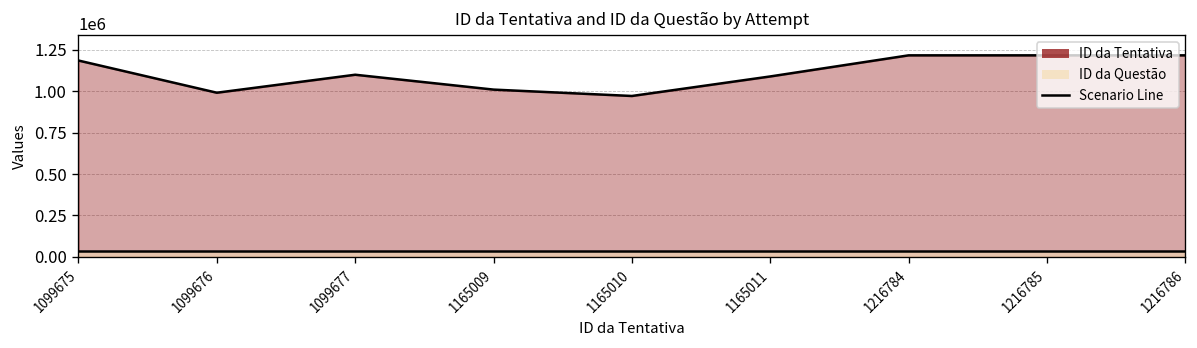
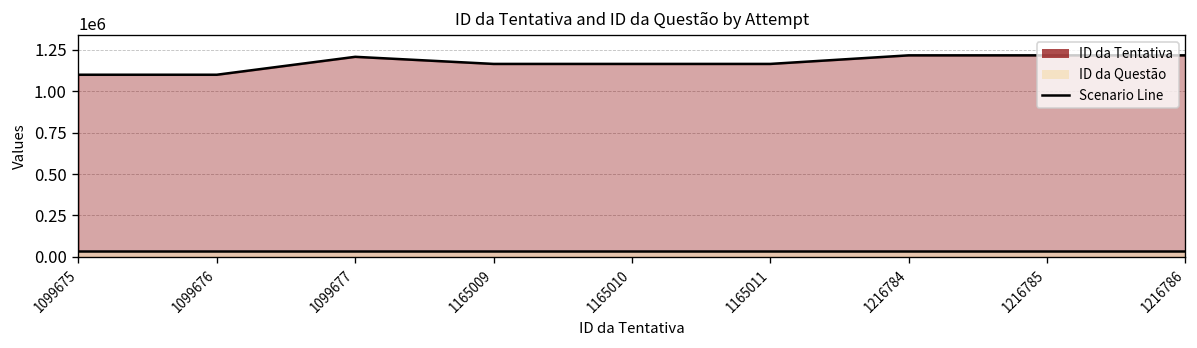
ID da Tentativa, 1099675: 1190000 -> 1100000
ID da Tentativa, 1099676: 990000 -> 1100000
ID da Tentativa, 1099677: 1100000 -> 1210000
ID da Tentativa, 1165009: 1010000 -> 1170000
ID da Tentativa, 1165010: 970000 -> 1170000
ID da Tentativa, 1165011: 1090000 -> 1170000
